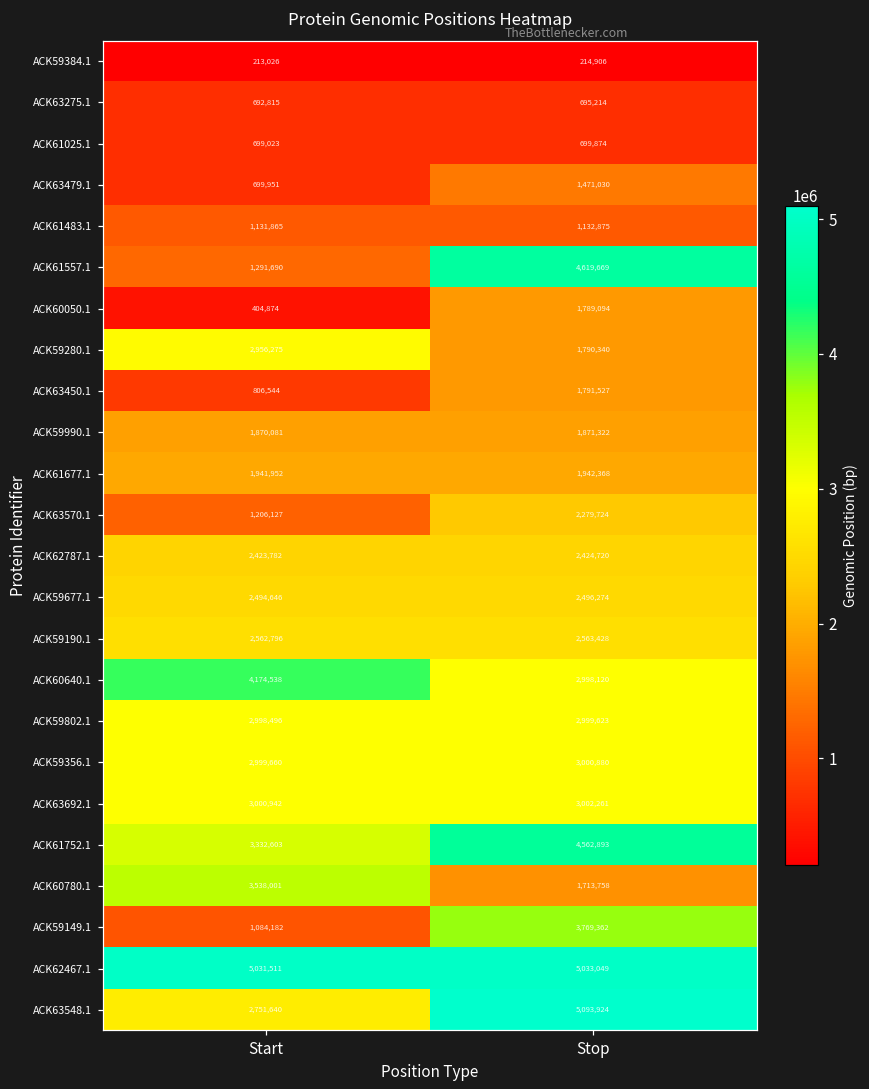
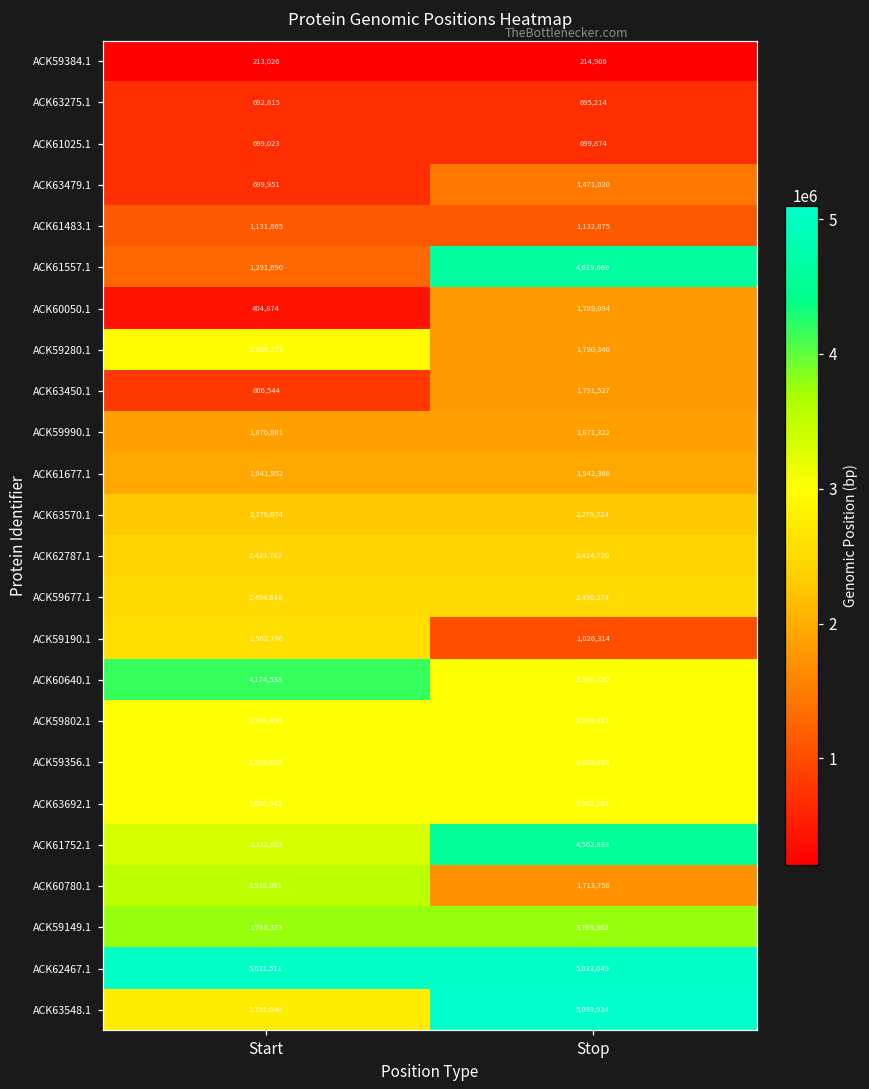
ACK63570.1, Start: 1,206,127 -> 2,279,074
ACK59190.1, Stop: 2,563,428 -> 1,026,314
ACK59149.1, Start: 1,084,182 -> 3,768,373
